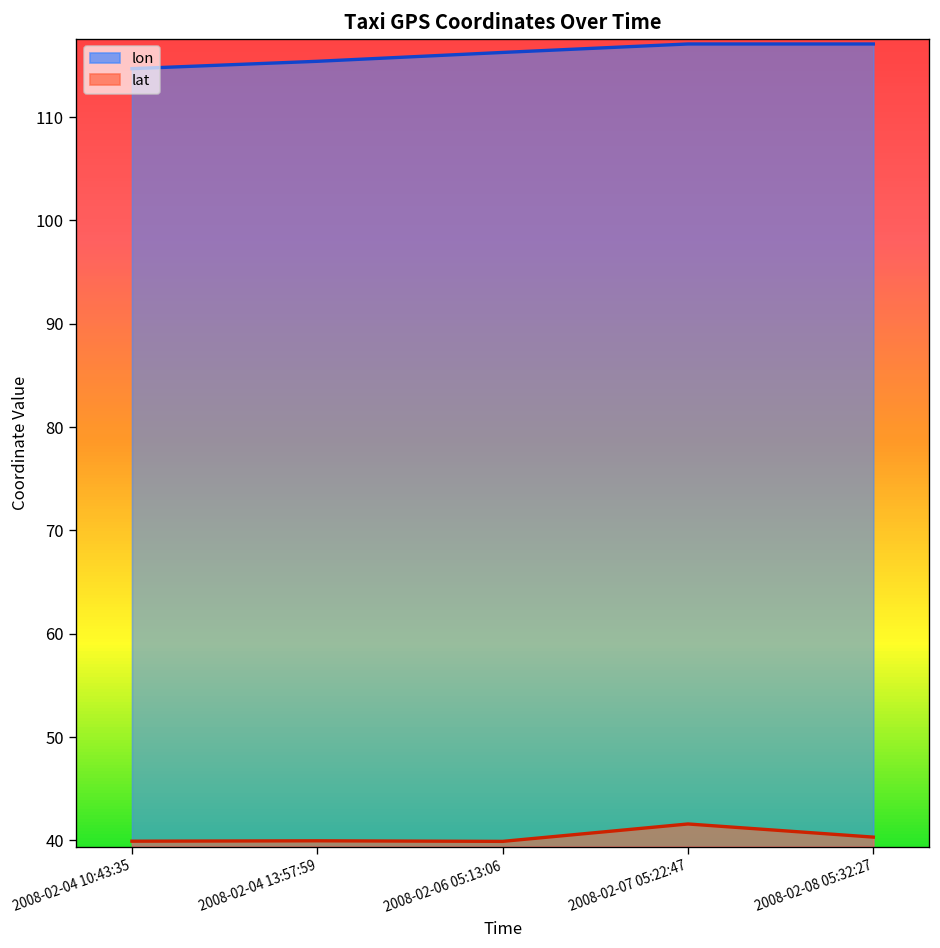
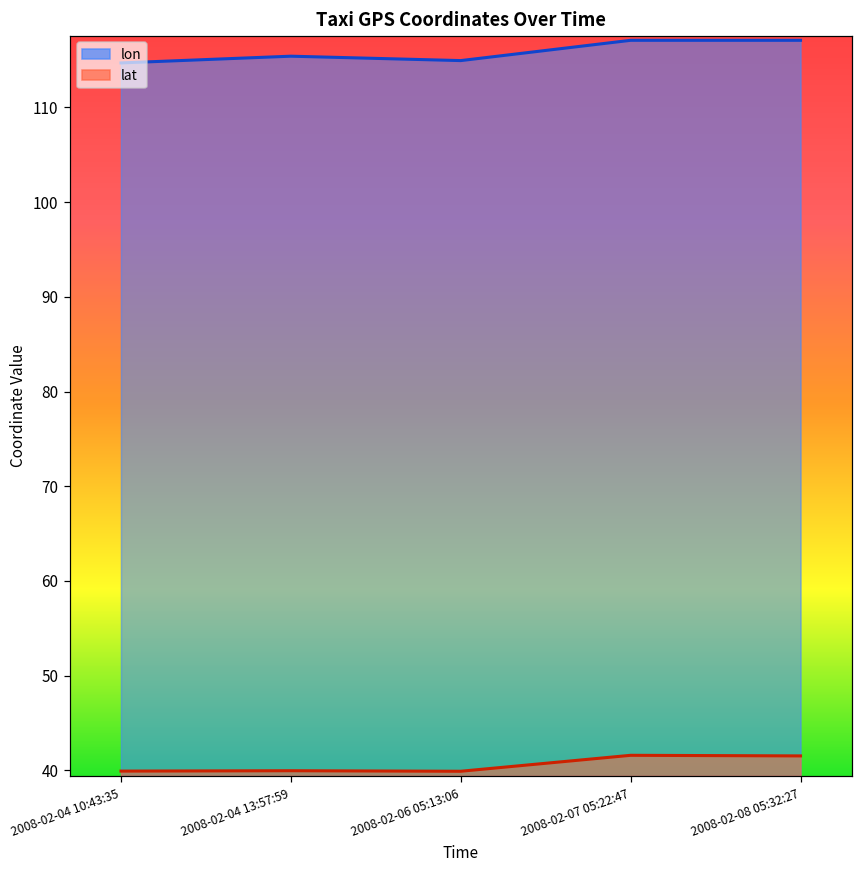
lon, 2008-02-06 05:13:06: 116 -> 115
lat, 2008-02-08 05:32:27: 40 -> 42
